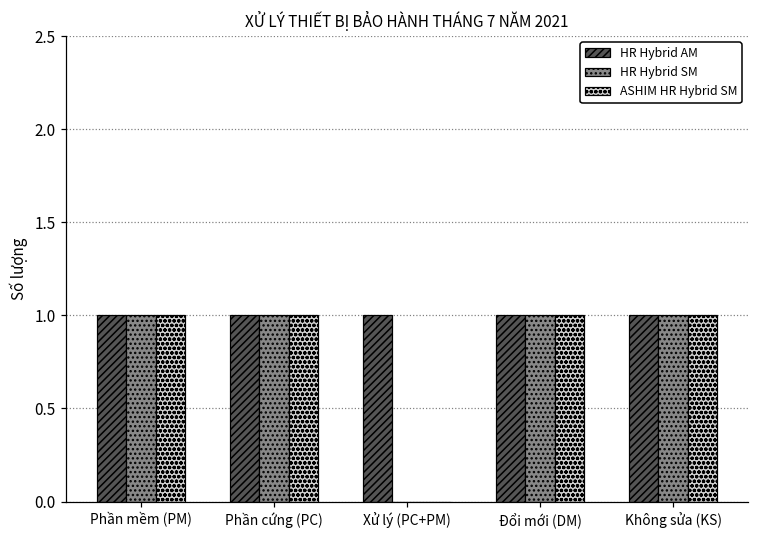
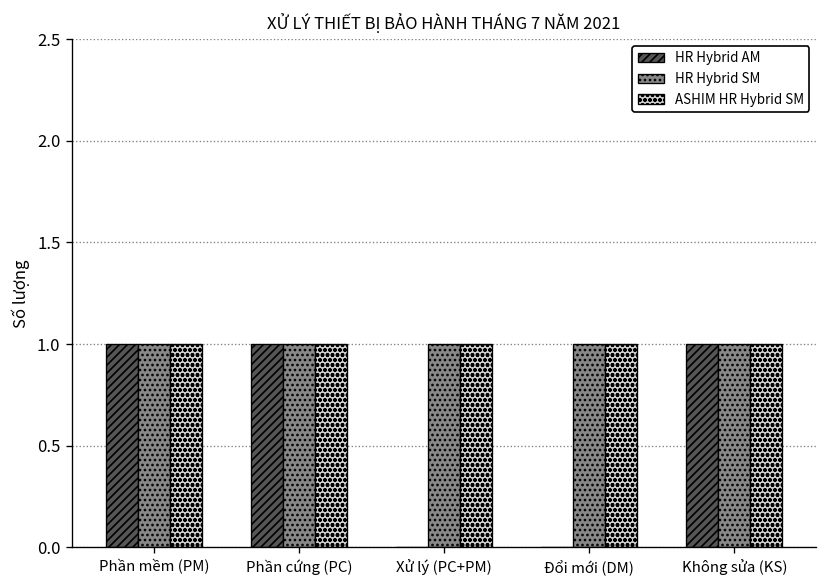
HR Hybrid AM, Xử lý (PC+PM): 1 -> 0
HR Hybrid SM, Xử lý (PC+PM): 0 -> 1
ASHIM HR Hybrid SM, Xử lý (PC+PM): 0 -> 1
HR Hybrid AM, Đổi mới (DM): 1 -> 0
